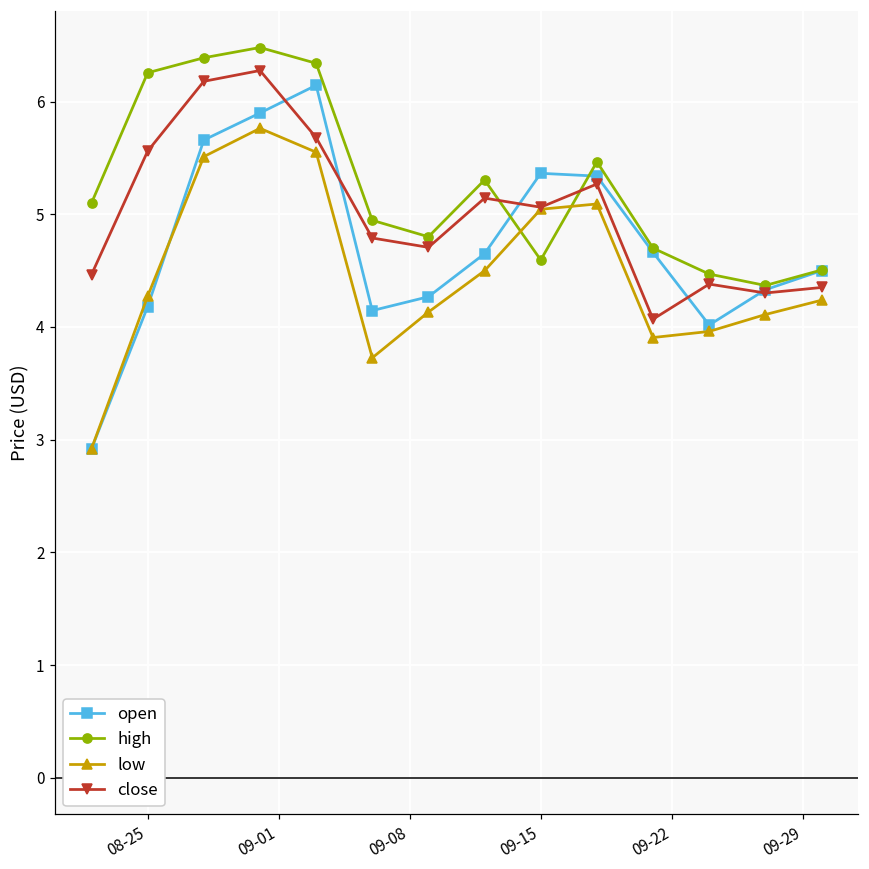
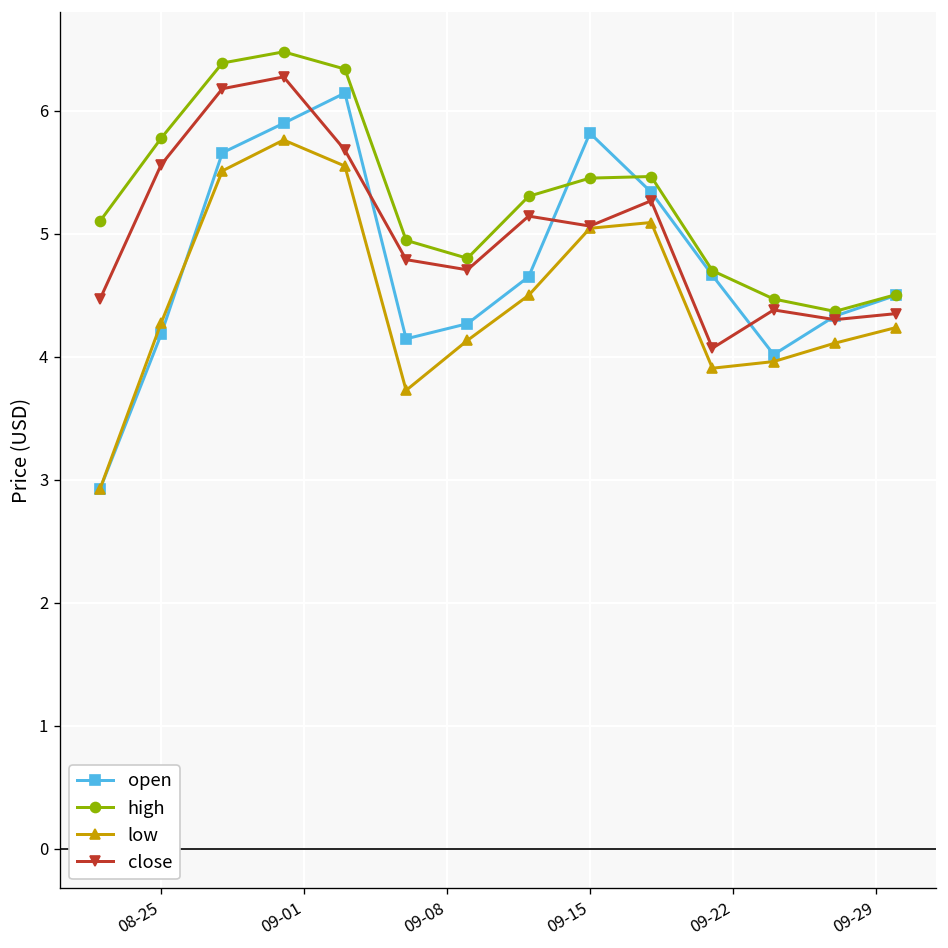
high, 08-25: 6.26 -> 5.78
open, 09-15: 5.36 -> 5.82
high, 09-15: 4.59 -> 5.45
